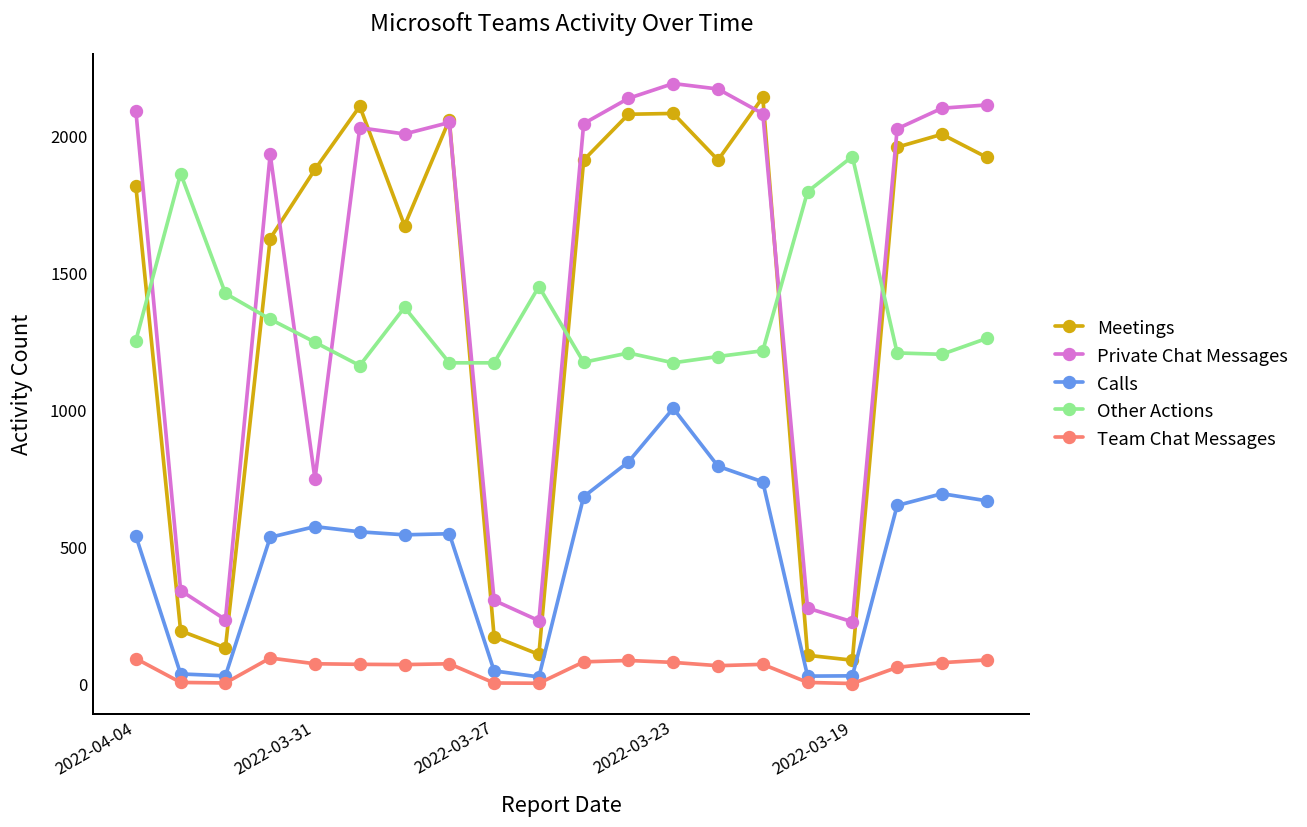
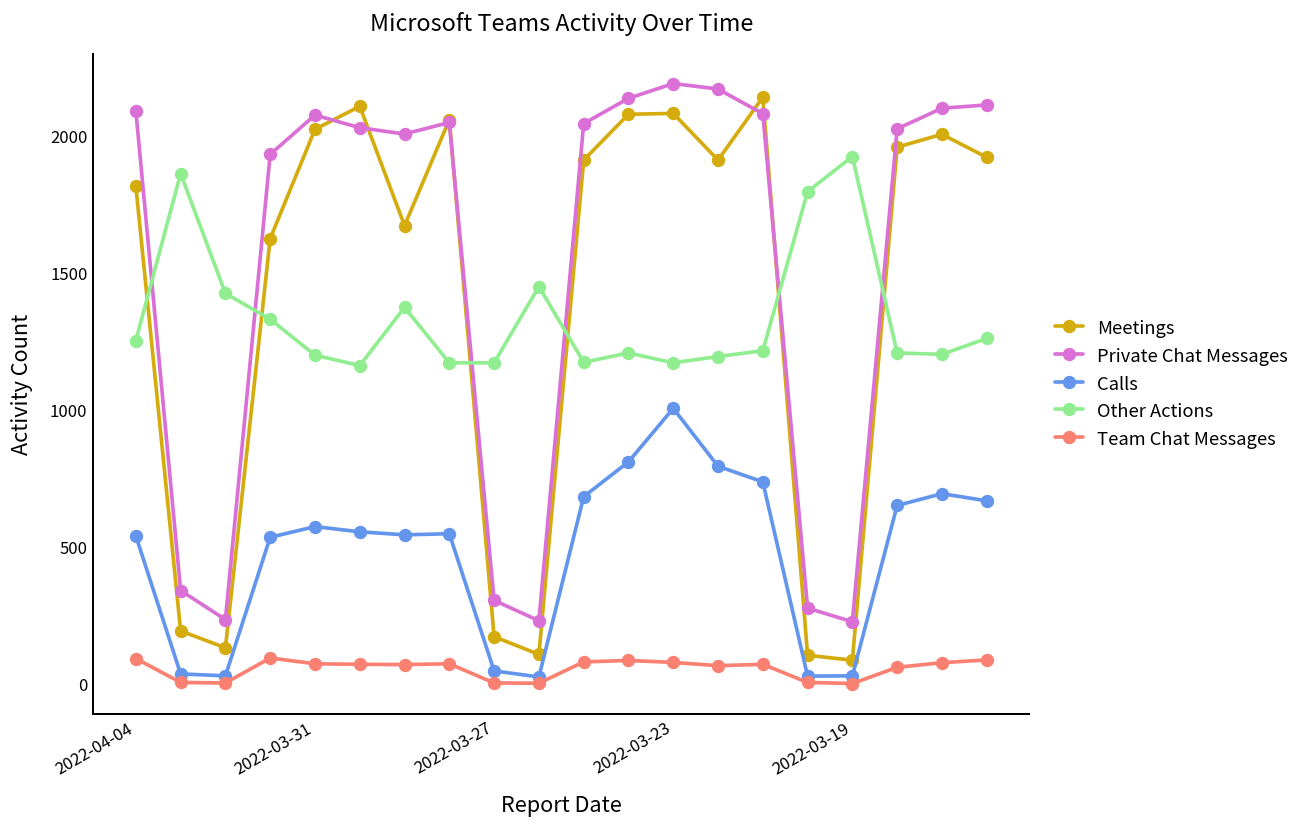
Meetings, 2022-03-31: 1880 -> 2020
Private Chat Messages, 2022-03-31: 750 -> 2070
Other Actions, 2022-03-31: 1250 -> 1200
